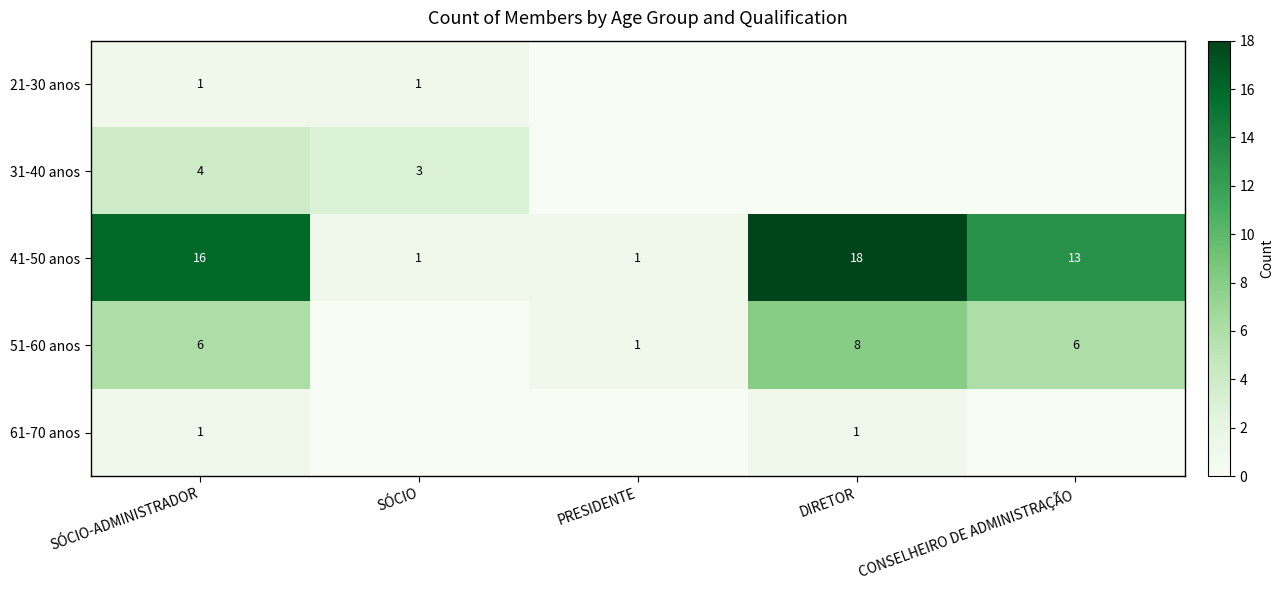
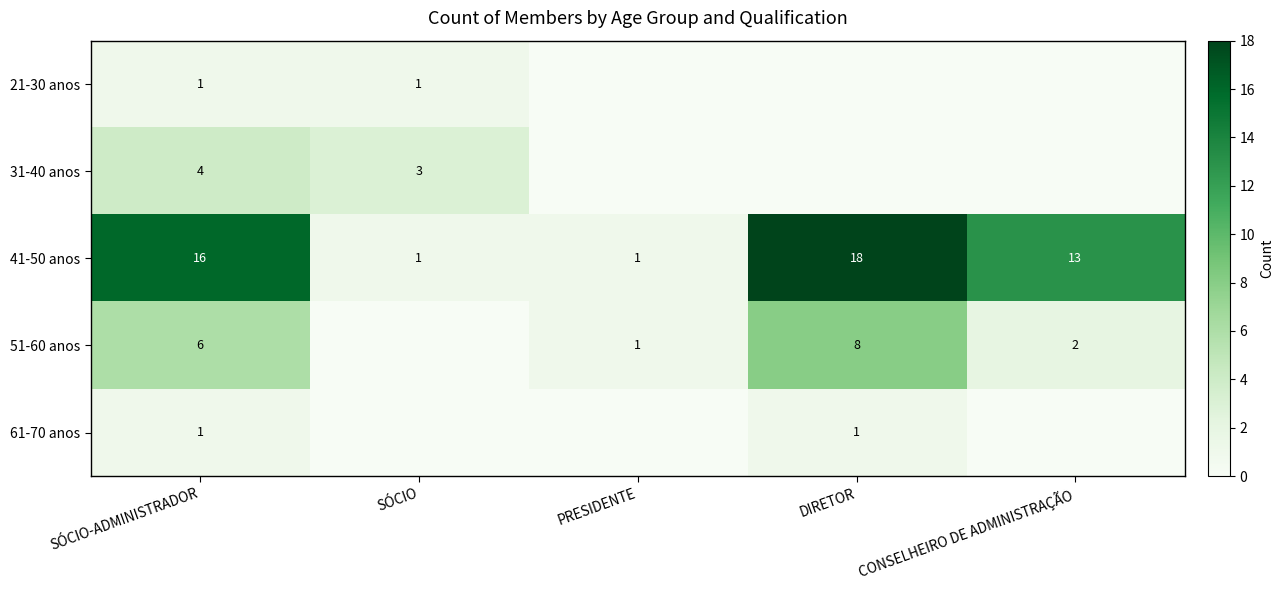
51-60 anos, CONSELHEIRO DE ADMINISTRAÇÃO: 6 -> 2
